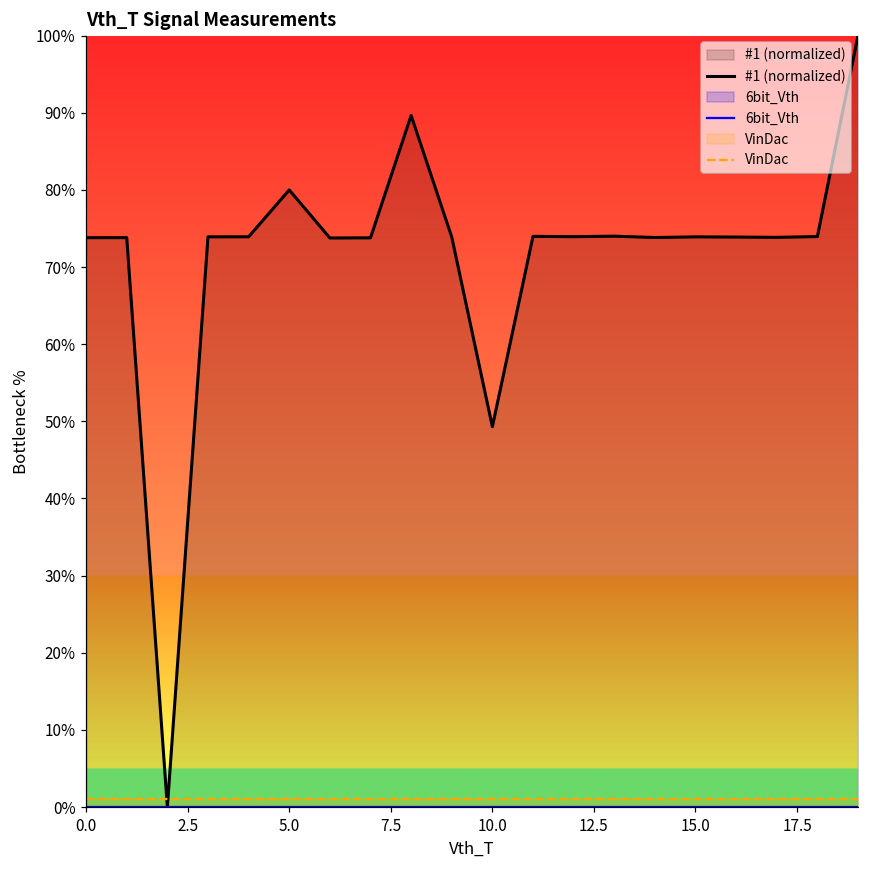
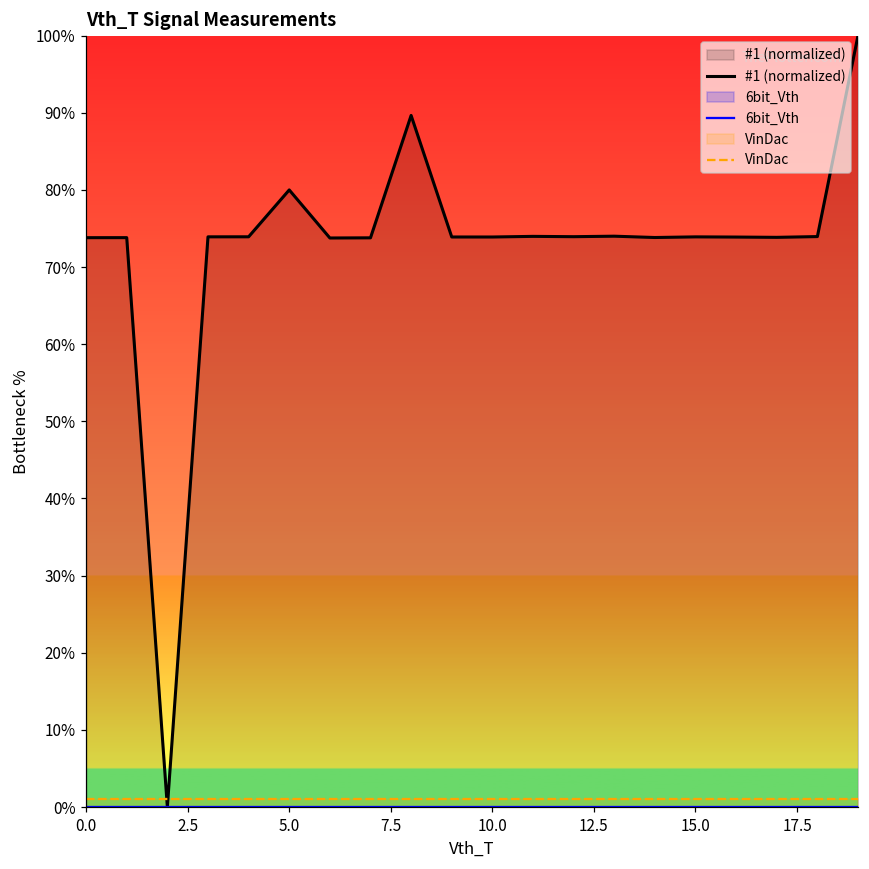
#1 (normalized), 10.0: 49% -> 74%
